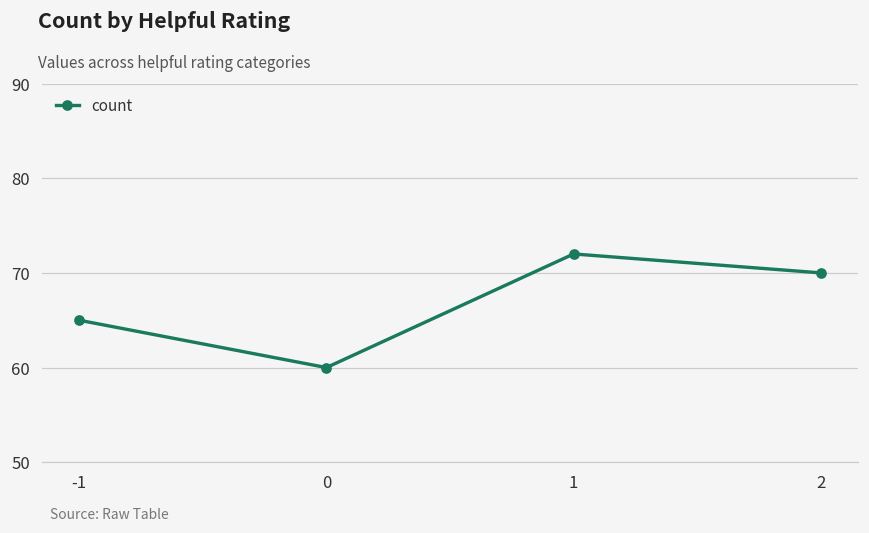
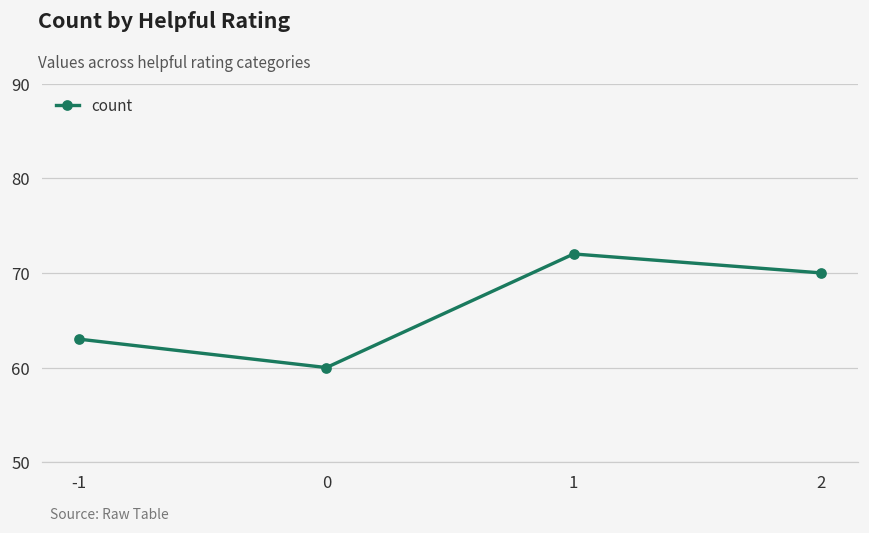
-1: 65 -> 63
